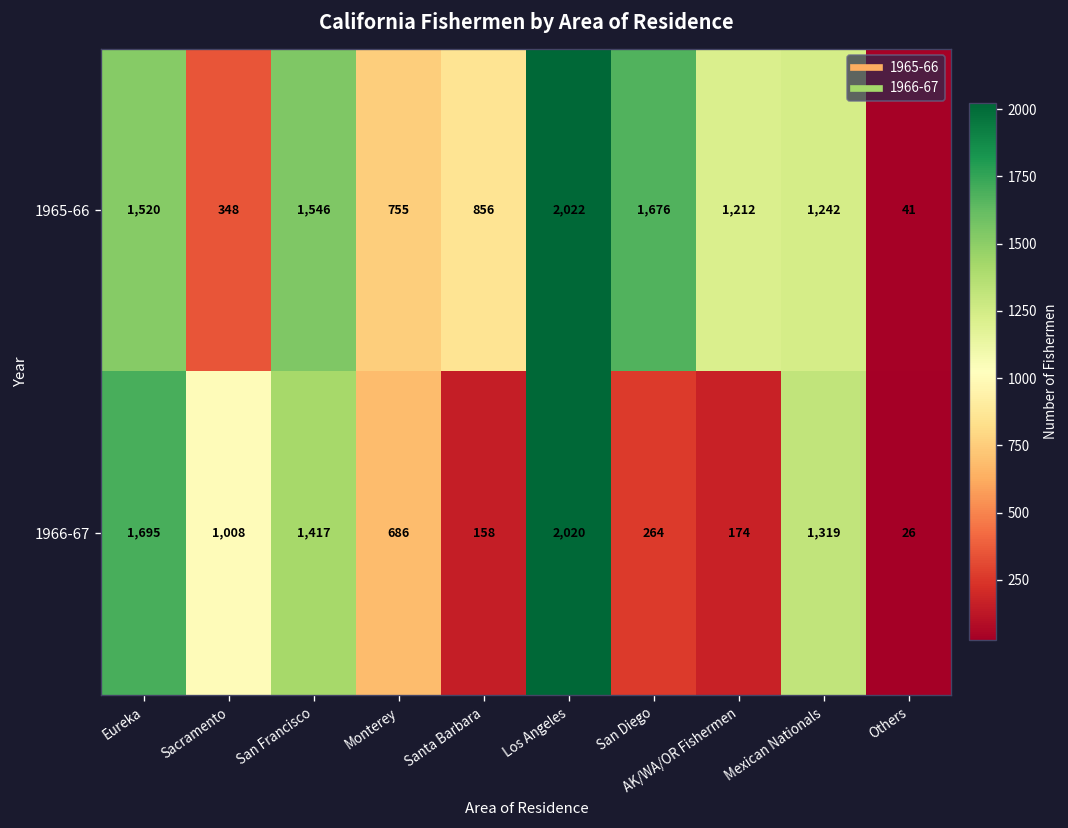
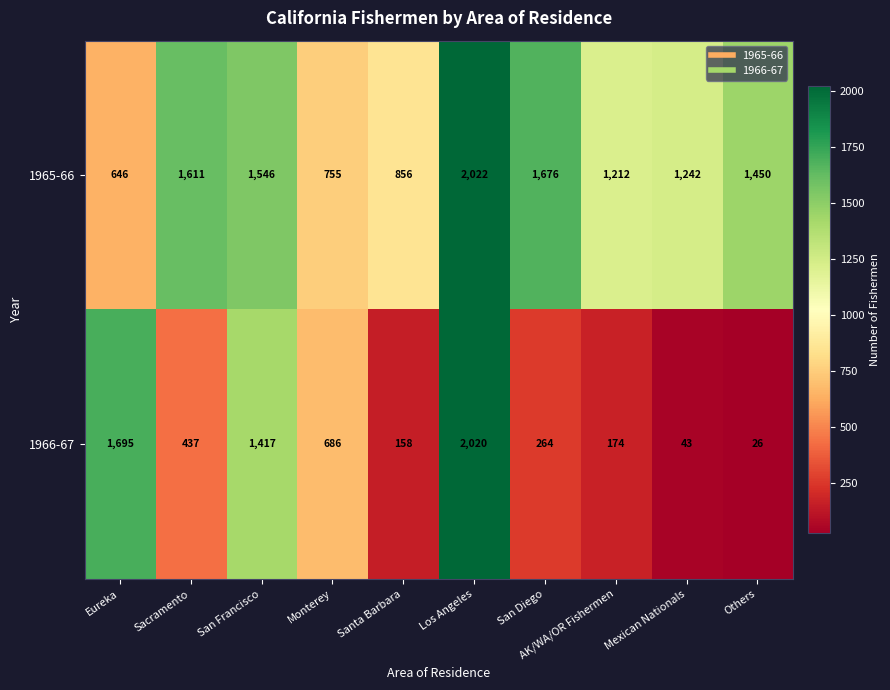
1965-66, Eureka: 1,520 -> 646
1965-66, Sacramento: 348 -> 1,611
1965-66, Others: 41 -> 1,450
1966-67, Sacramento: 1,008 -> 437
1966-67, Mexican Nationals: 1,319 -> 43
